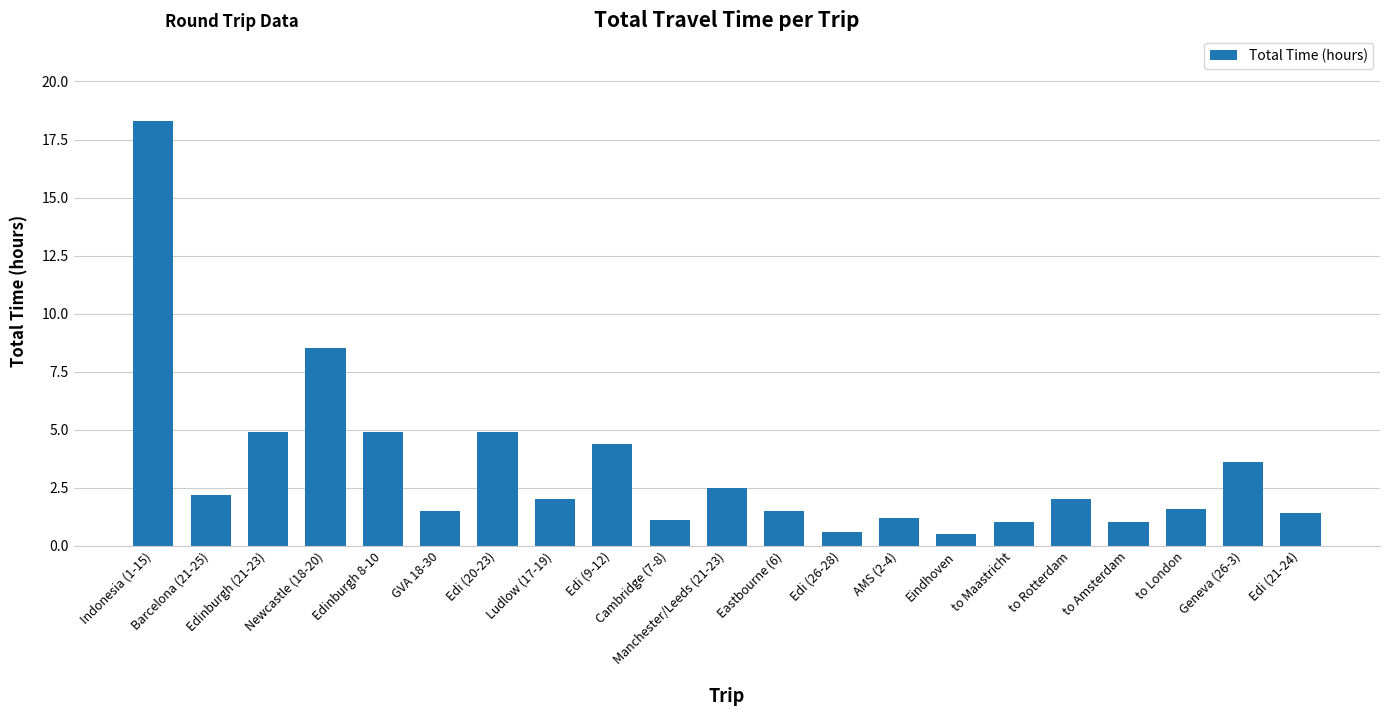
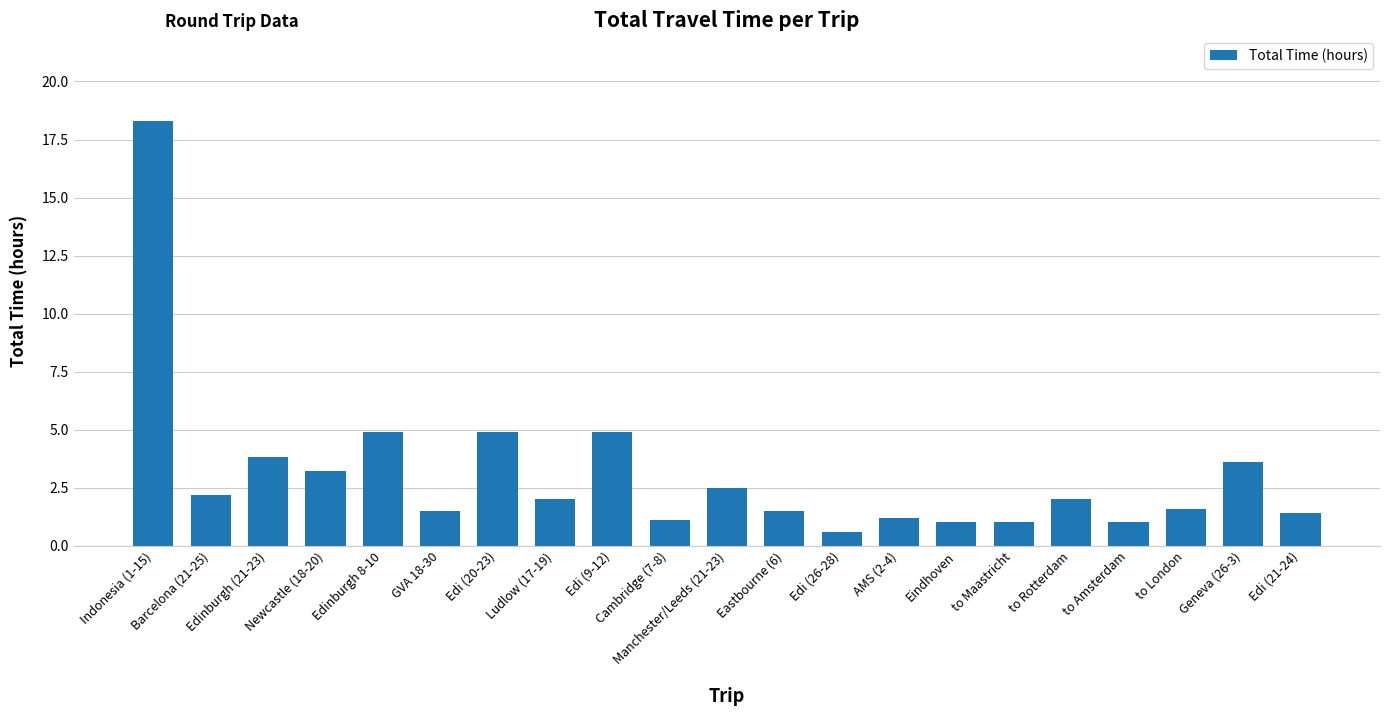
Edinburgh (21-23): 4.9 -> 3.8
Newcastle (18-20): 8.5 -> 3.2
Edi (9-12): 4.4 -> 4.9
Eindhoven: 0.5 -> 1.0
